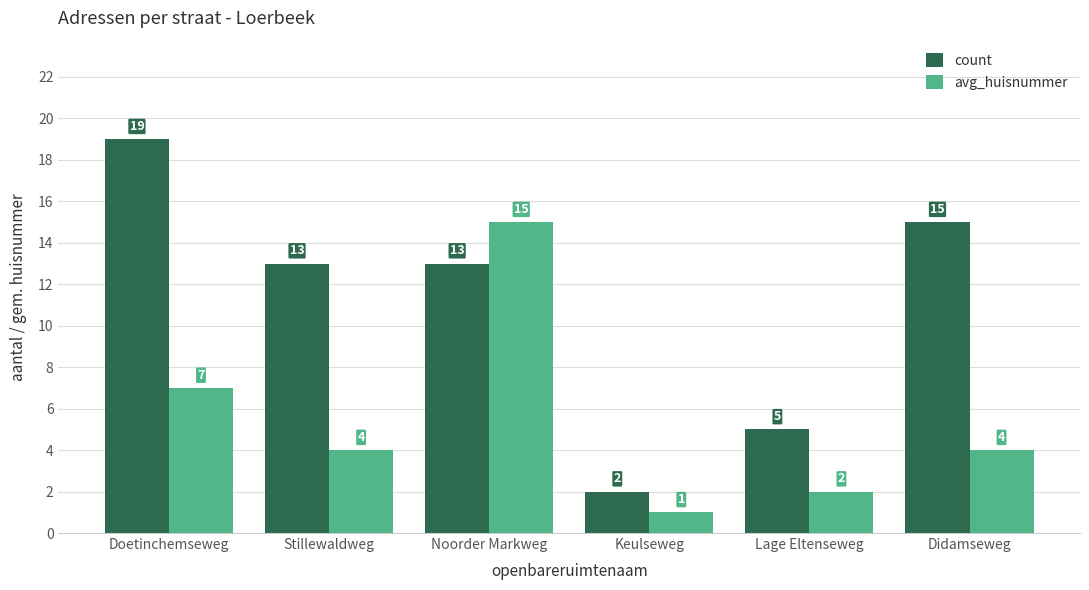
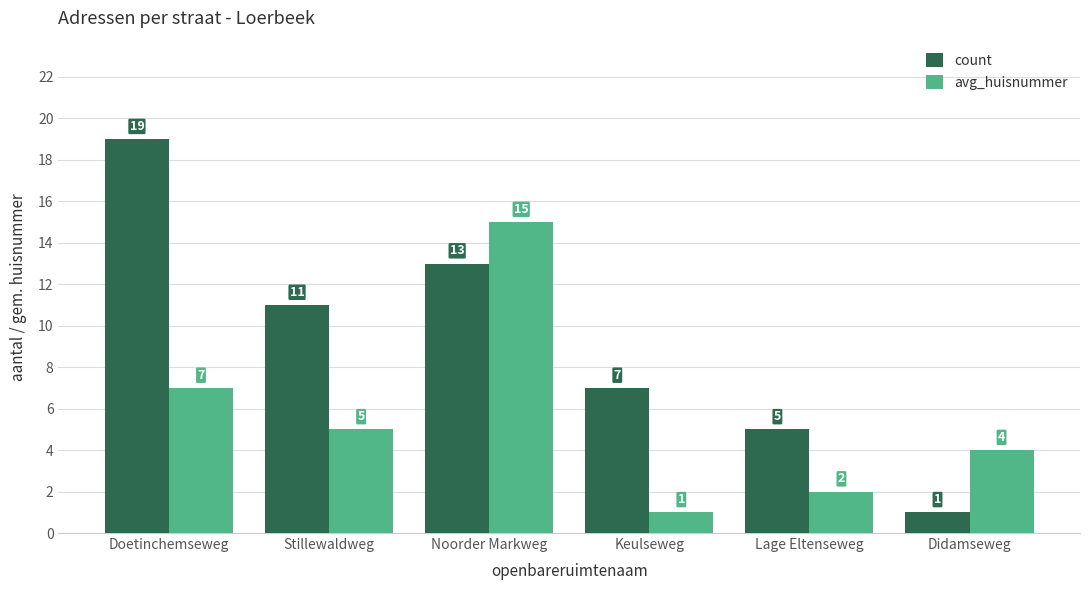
count, Stillewaldweg: 13 -> 11
avg_huisnummer, Stillewaldweg: 4 -> 5
count, Keulseweg: 2 -> 7
count, Didamseweg: 15 -> 1
